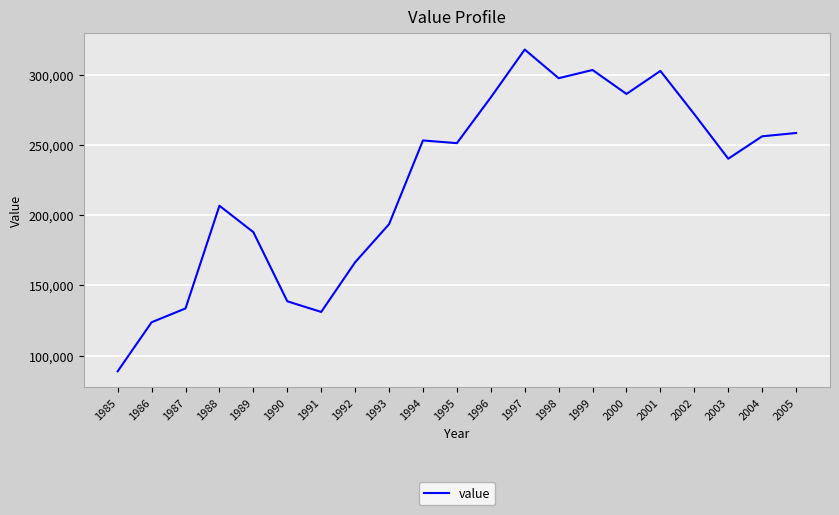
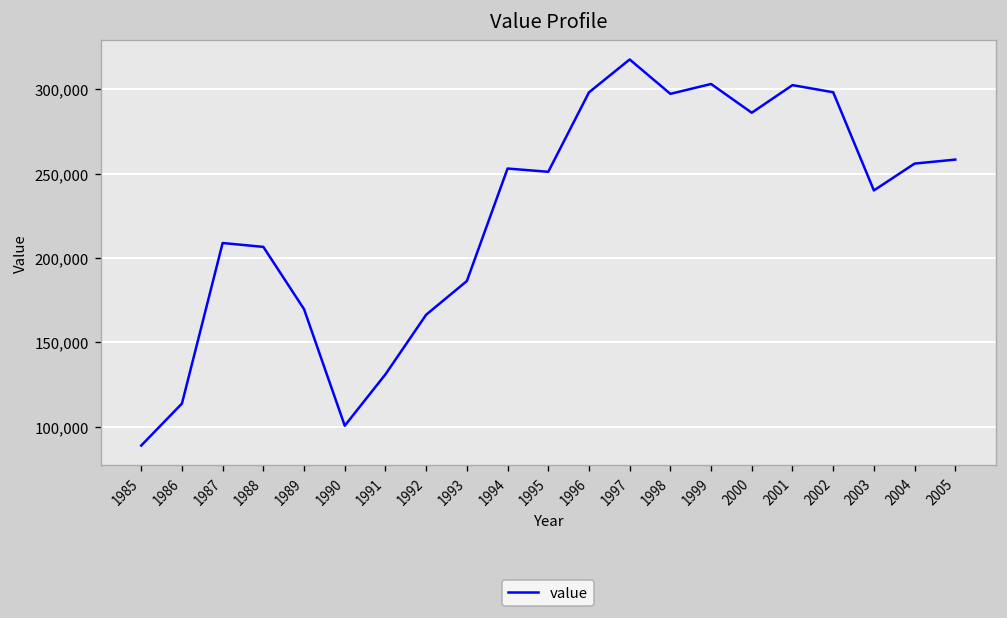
1986: 124,000 -> 114,000
1987: 134,000 -> 209,000
1989: 188,000 -> 170,000
1990: 139,000 -> 101,000
1993: 194,000 -> 186,000
1996: 284,000 -> 298,000
2002: 272,000 -> 298,000
